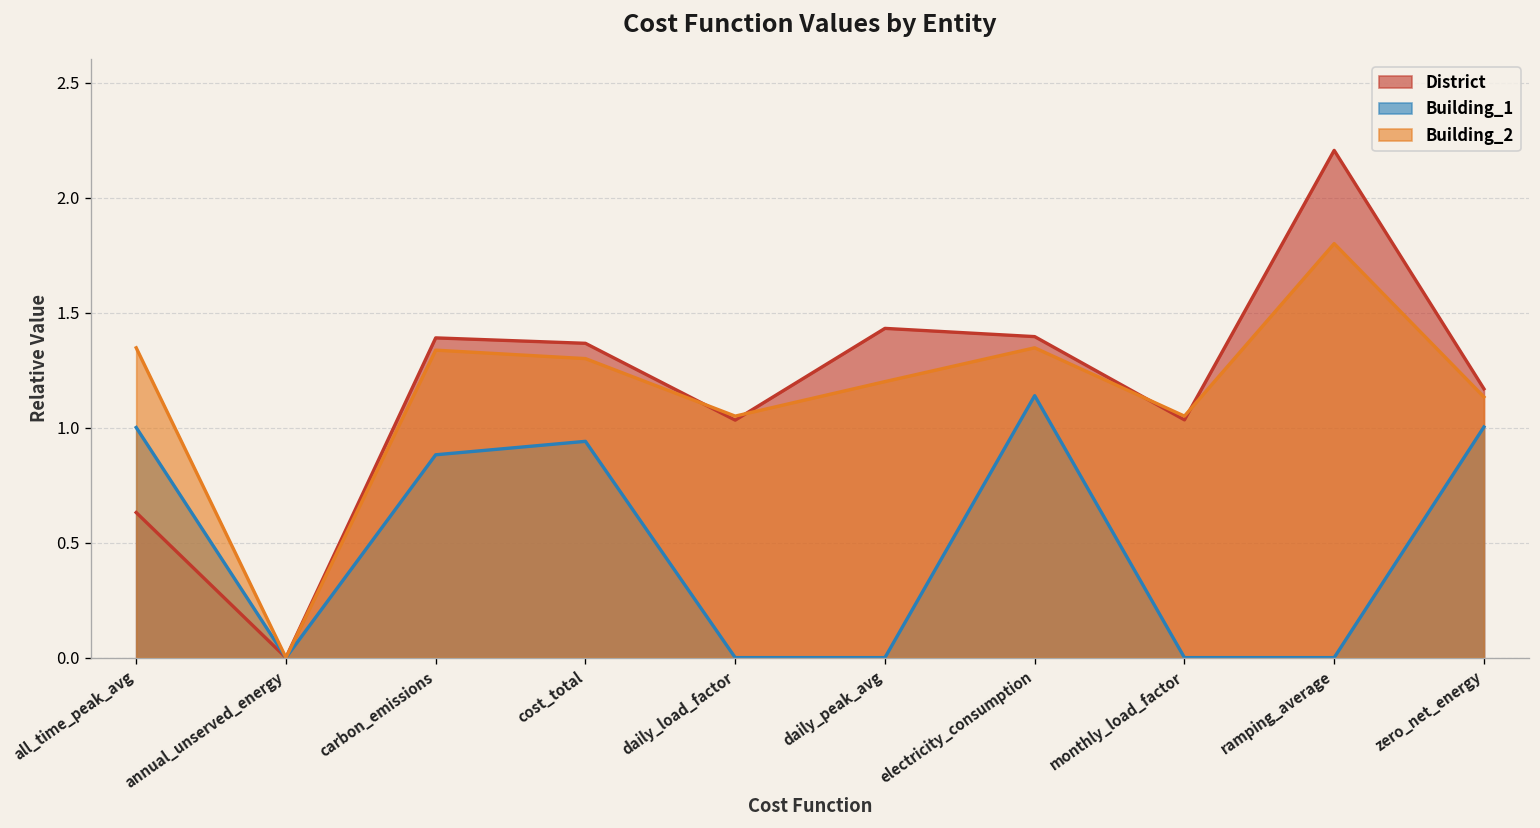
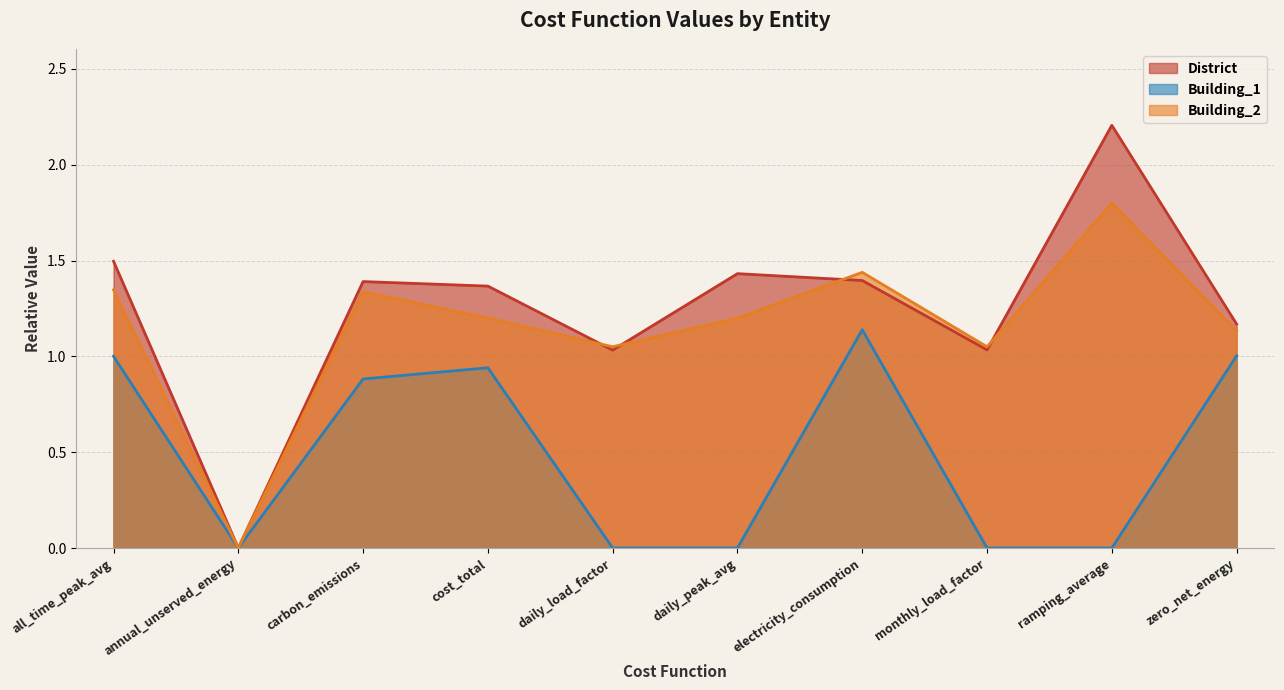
District, all_time_peak_avg: 0.63 -> 1.50
Building_2, cost_total: 1.3 -> 1.2
Building_2, electricity_consumption: 1.35 -> 1.44
